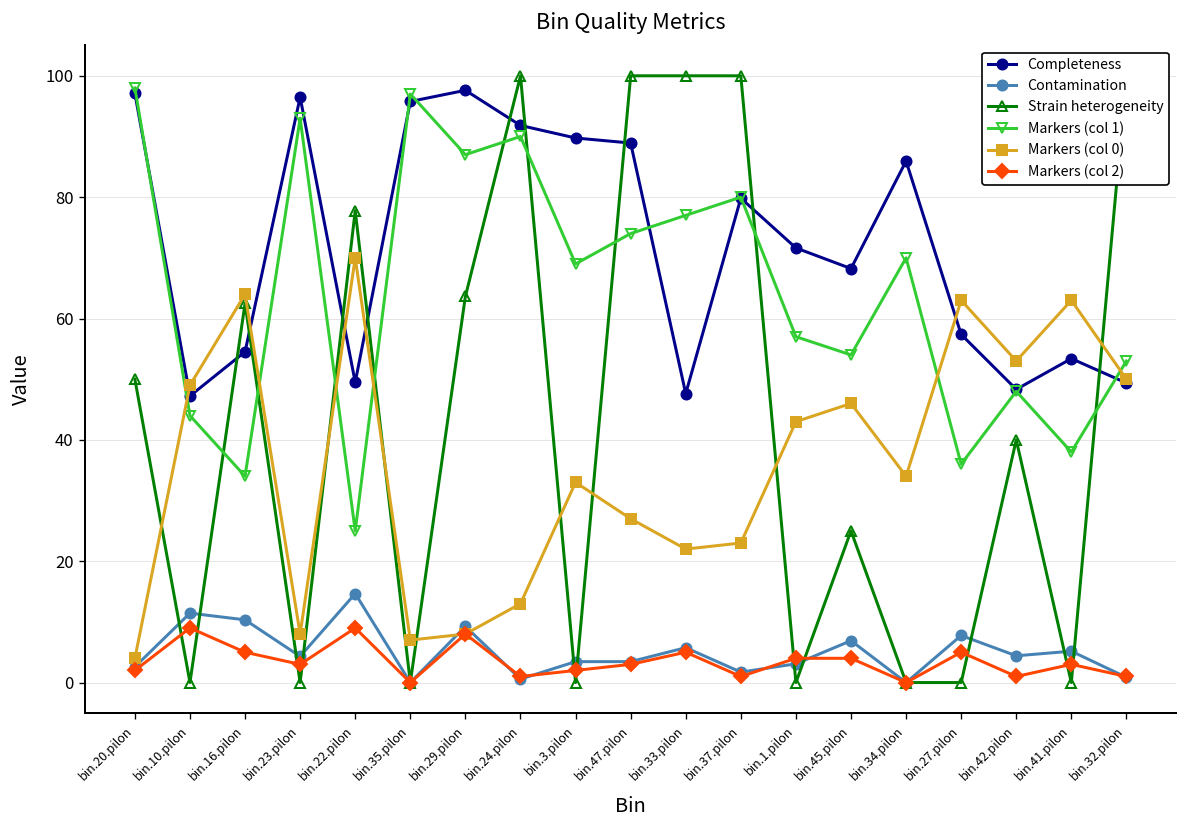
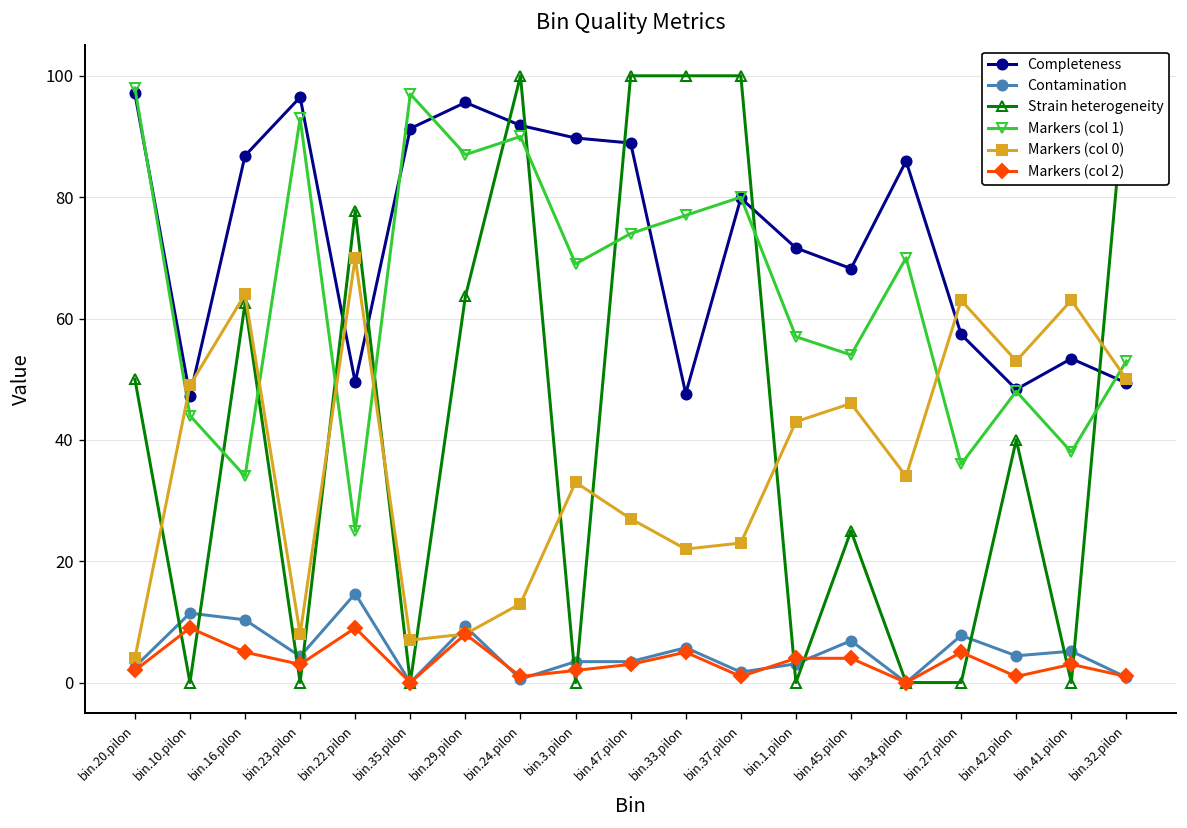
Completeness, bin.16.pilon: 55 -> 87
Completeness, bin.35.pilon: 96 -> 91
Completeness, bin.29.pilon: 98 -> 96
